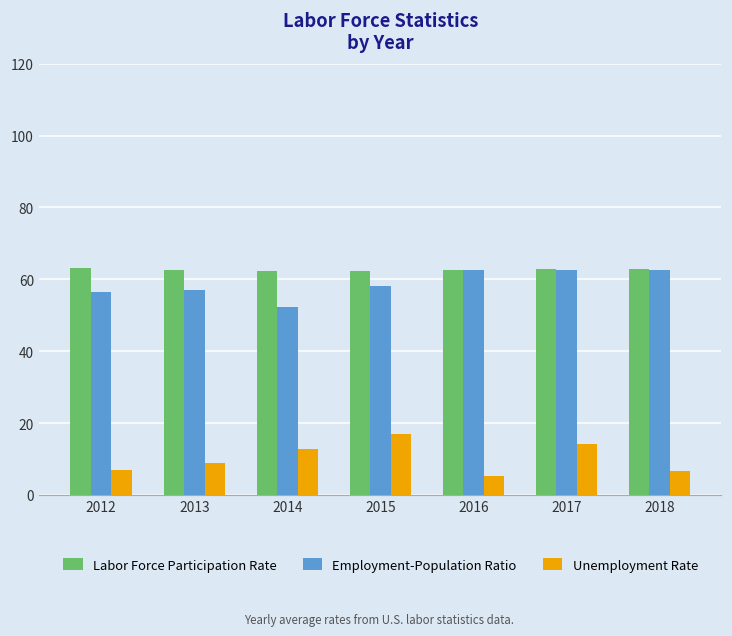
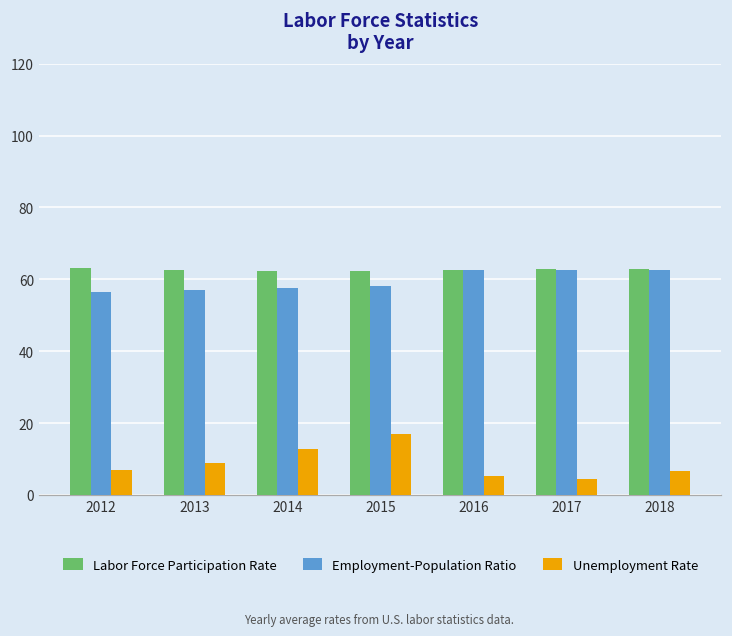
Employment-Population Ratio, 2014: 52 -> 58
Unemployment Rate, 2017: 14 -> 4
